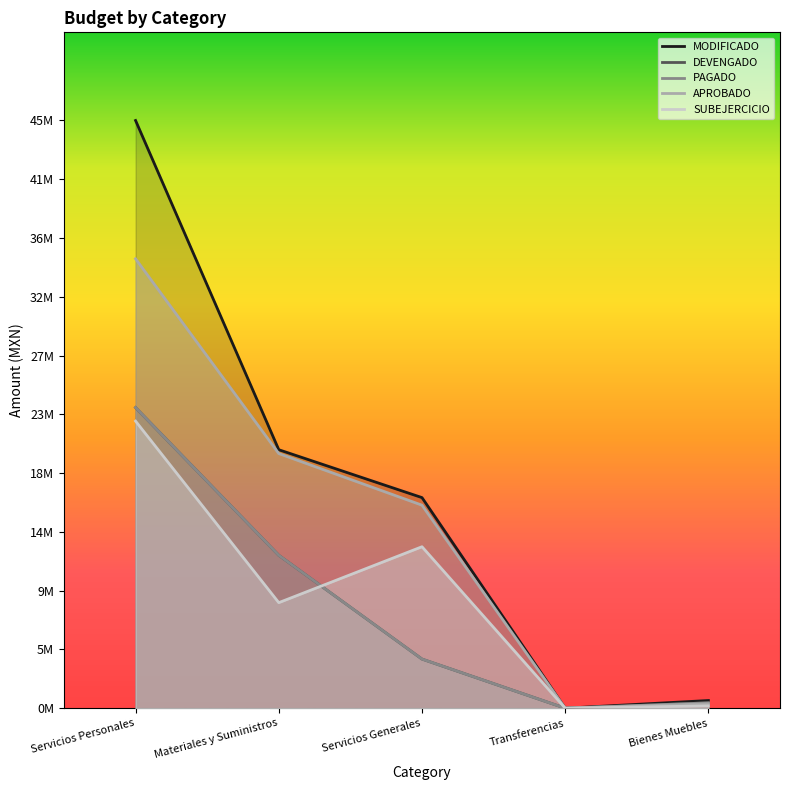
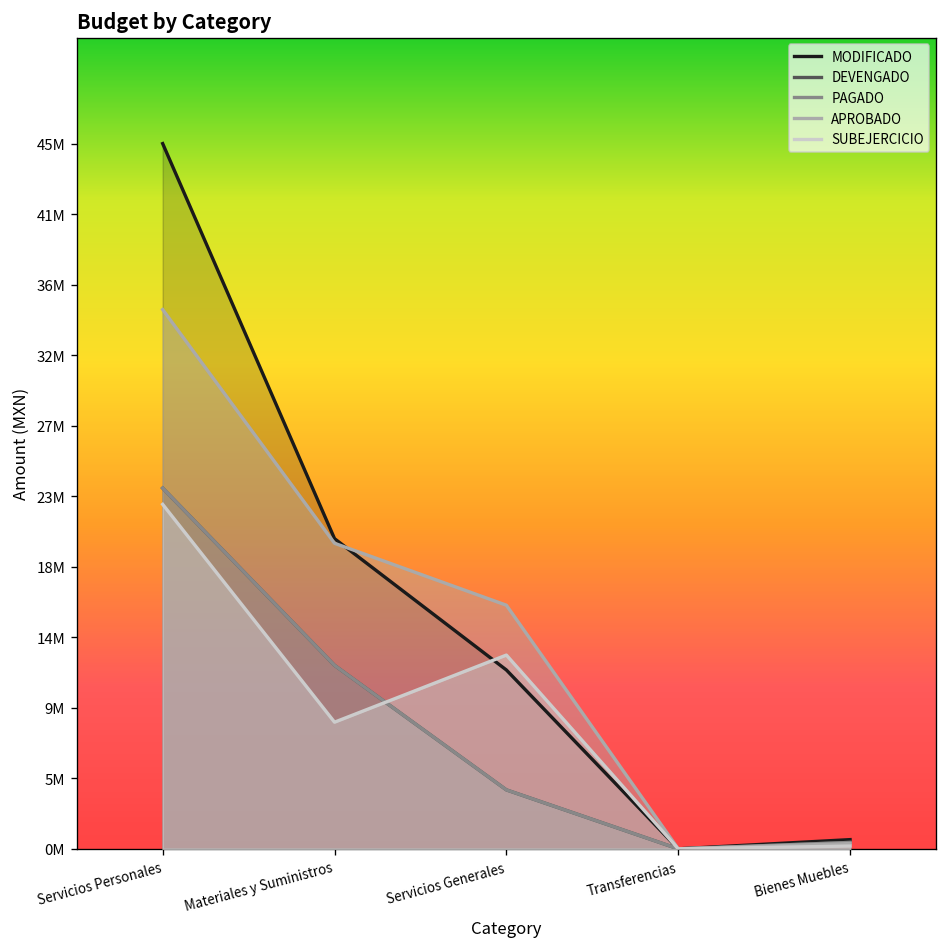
MODIFICADO, Servicios Generales: 16300000 -> 11500000
